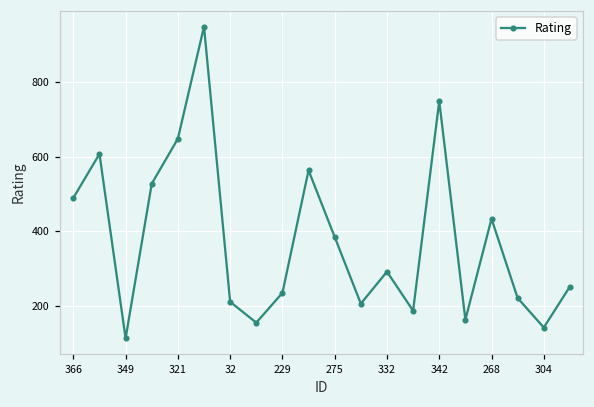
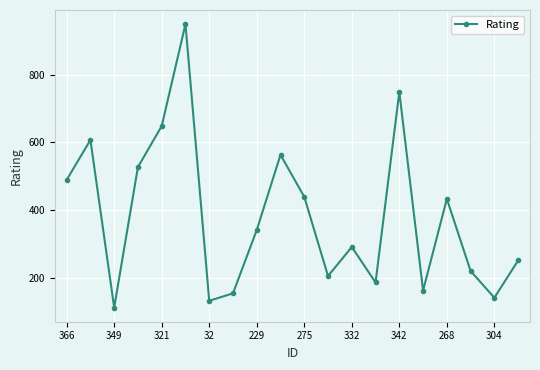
32: 210 -> 130
229: 230 -> 340
275: 380 -> 440
